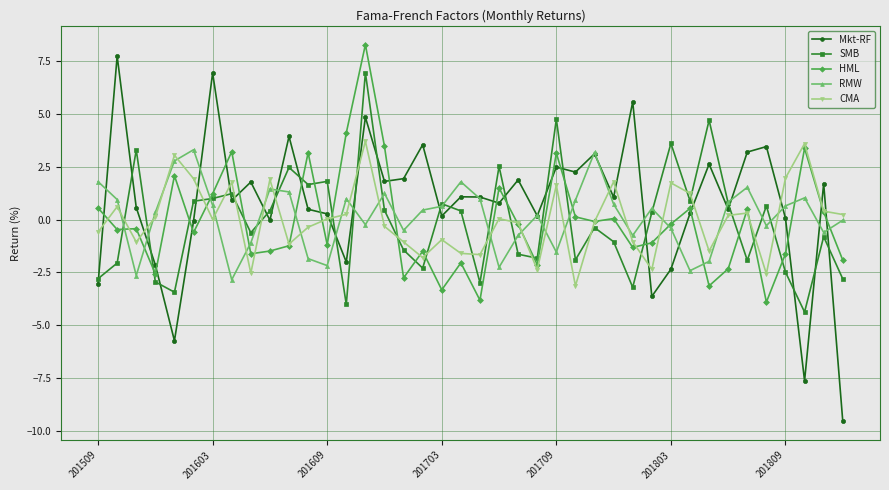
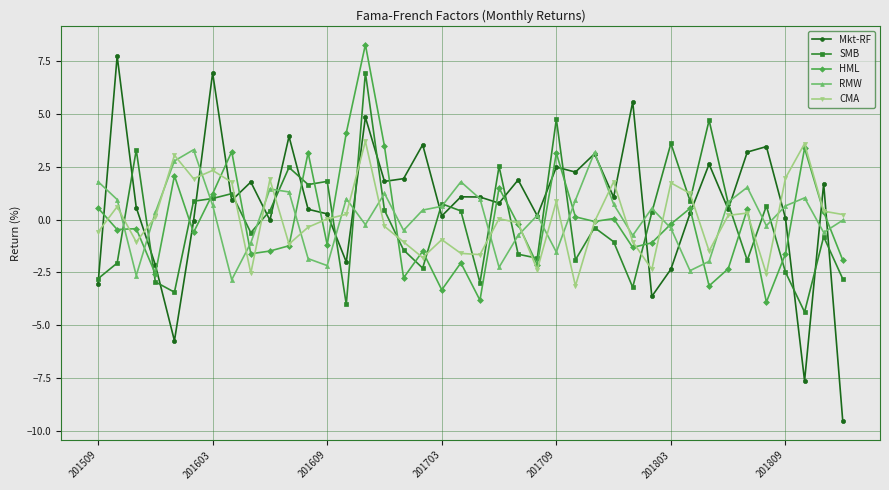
CMA, 201603: 0.0 -> 2.3
CMA, 201709: 1.6 -> 0.9
